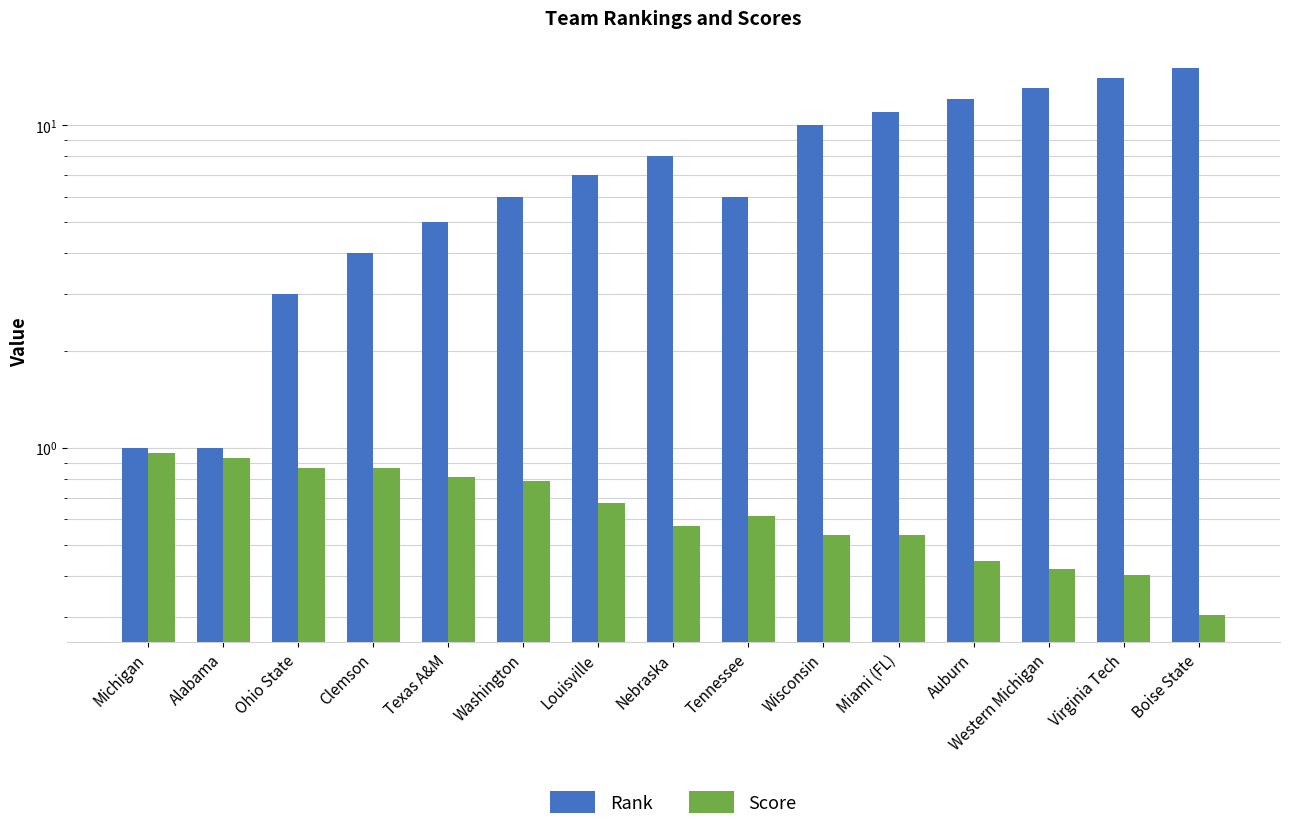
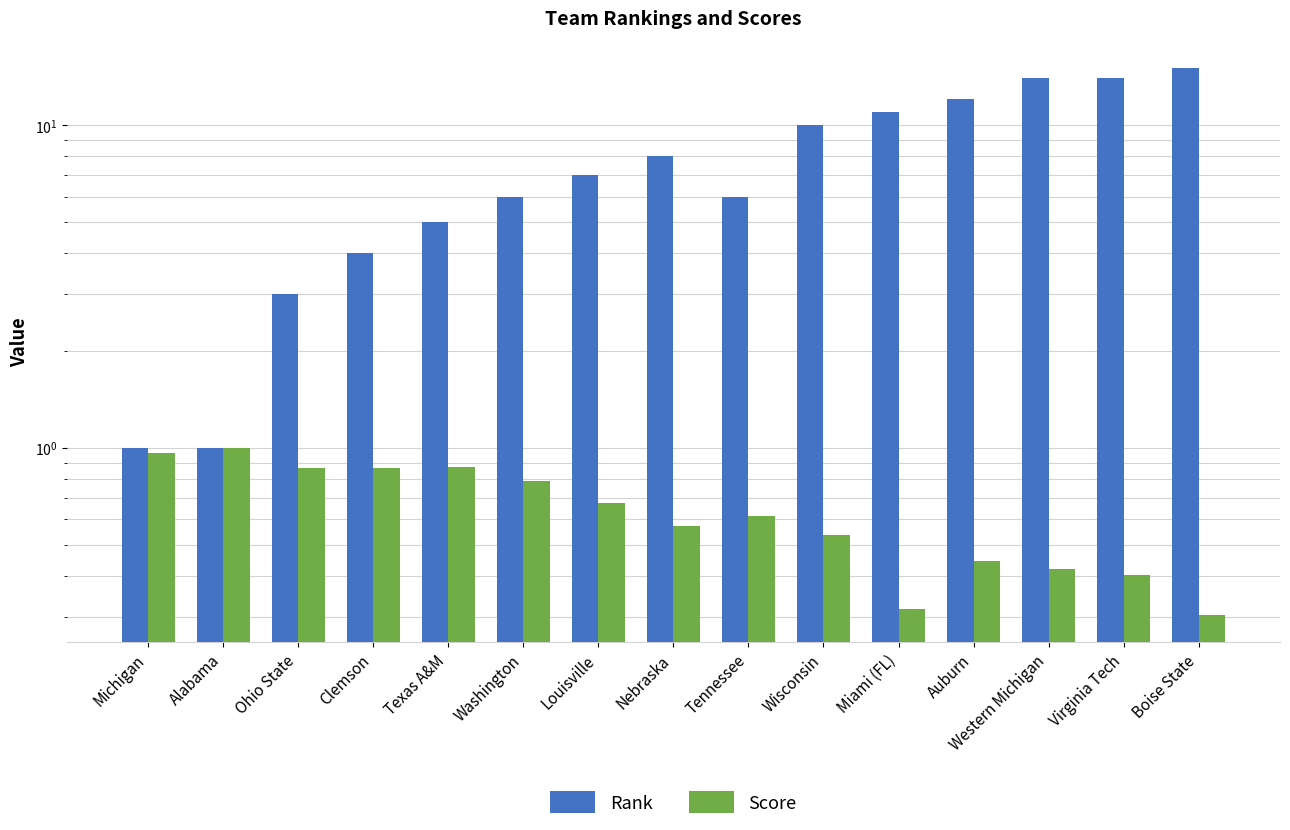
Score, Alabama: 0.93 -> 1.00
Score, Texas A&M: 0.81 -> 0.87
Score, Miami (FL): 0.54 -> 0.32
Rank, Western Michigan: 13 -> 14
